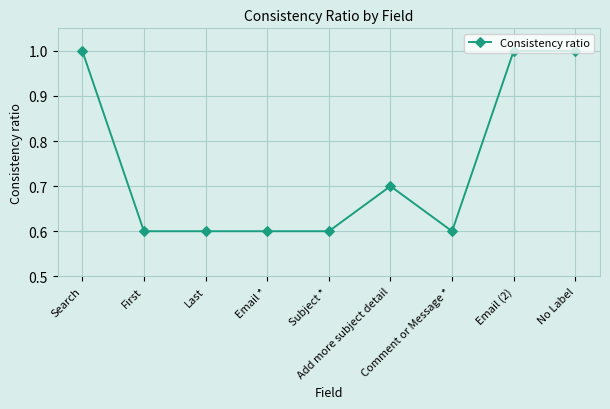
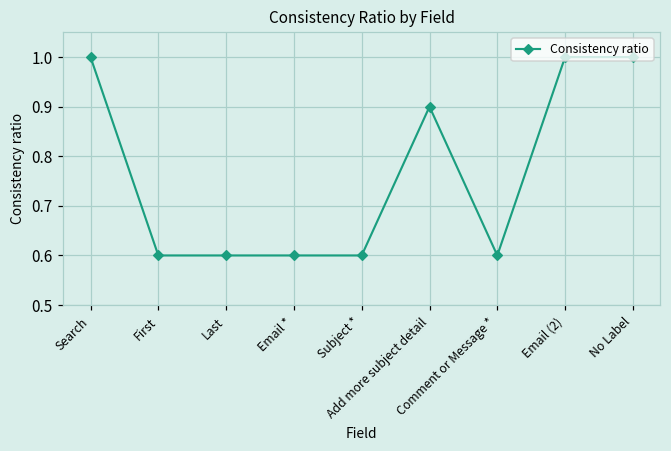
Add more subject detail: 0.7 -> 0.9
